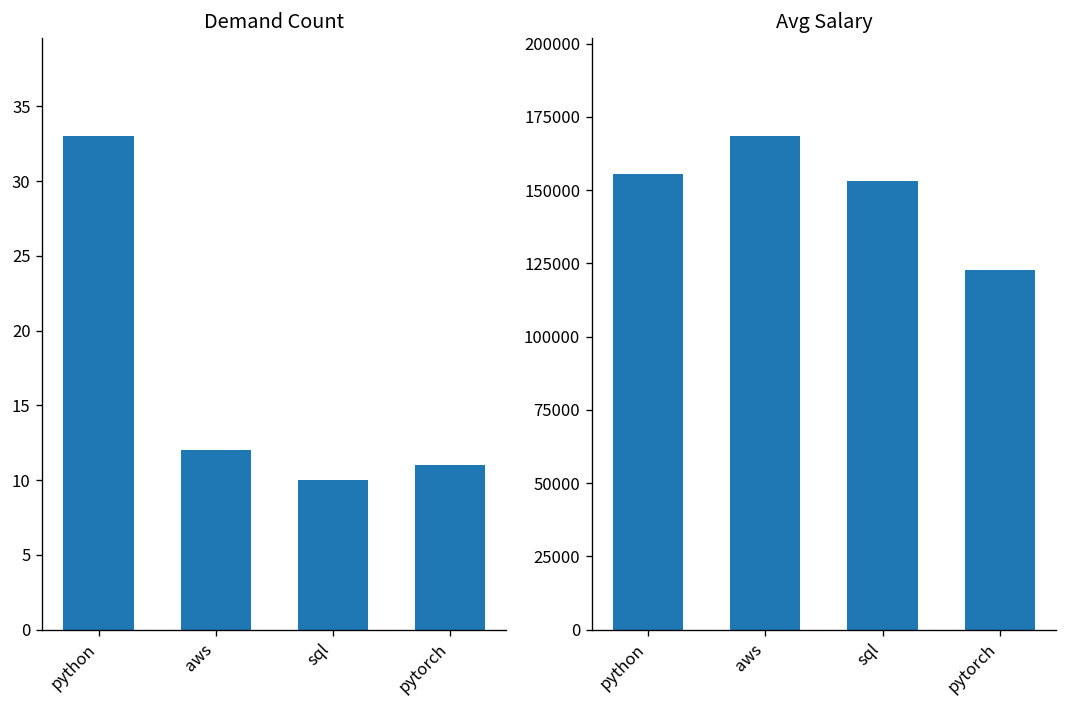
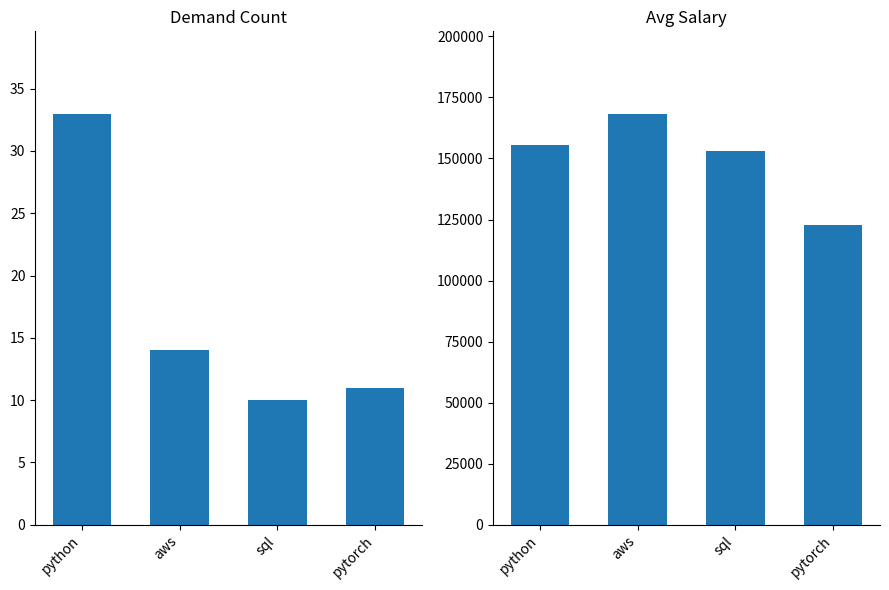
Demand Count, aws: 12 -> 14
